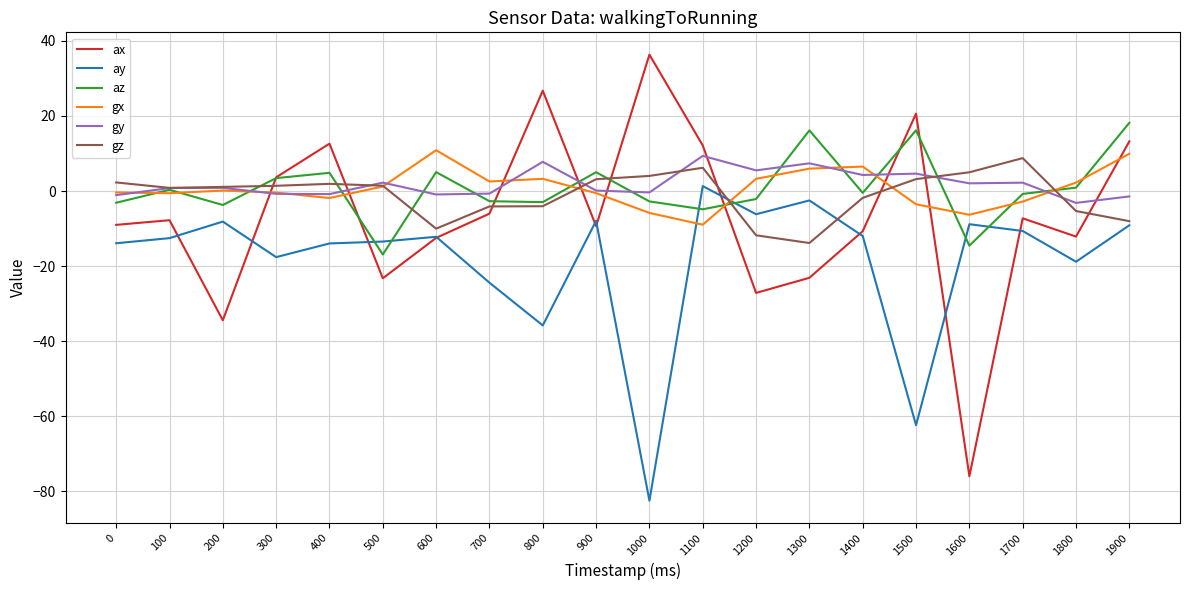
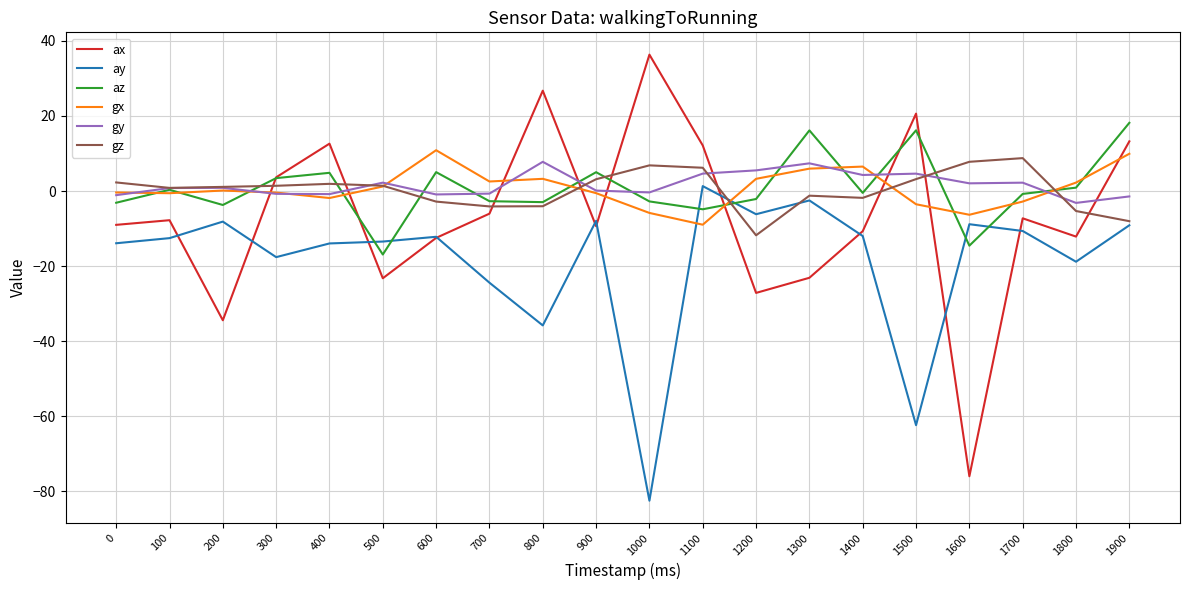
gz, 600: -10 -> -3
gz, 1000: 4 -> 7
gy, 1100: 9 -> 5
gz, 1300: -14 -> -1
gz, 1600: 5 -> 8
